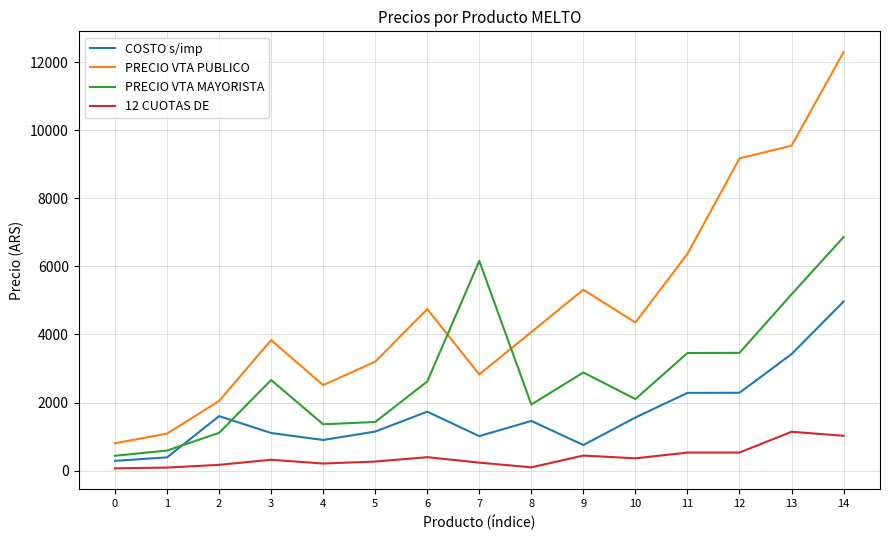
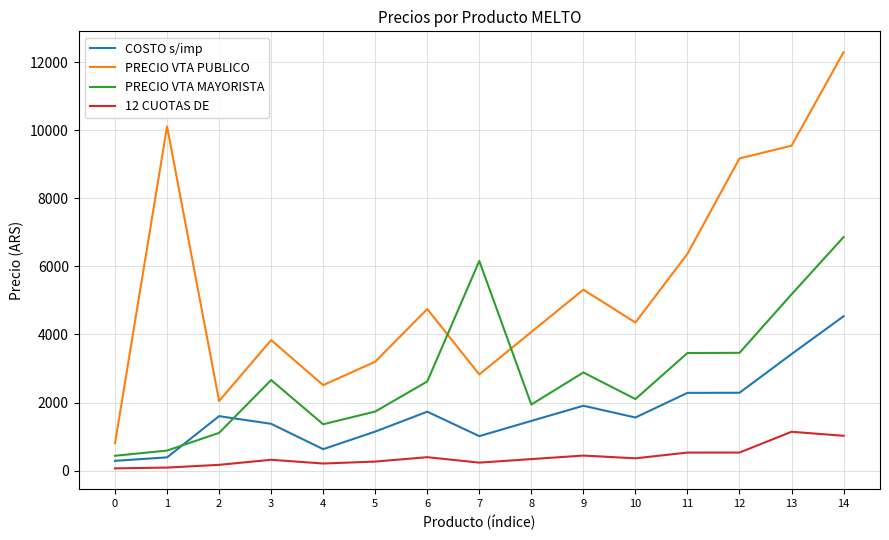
PRECIO VTA PUBLICO, 1: 1100 -> 10100
COSTO s/imp, 3: 1100 -> 1400
COSTO s/imp, 4: 900 -> 600
PRECIO VTA MAYORISTA, 5: 1400 -> 1700
12 CUOTAS DE, 8: 100 -> 300
COSTO s/imp, 9: 800 -> 1900
COSTO s/imp, 14: 5000 -> 4500
